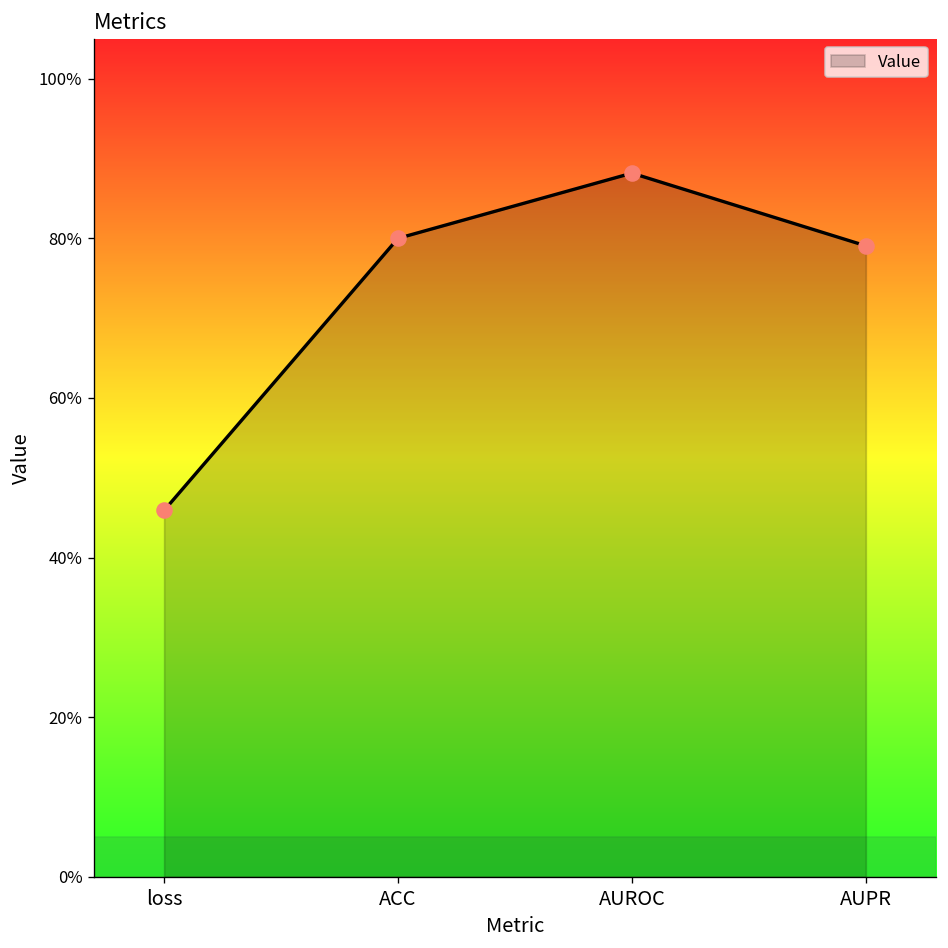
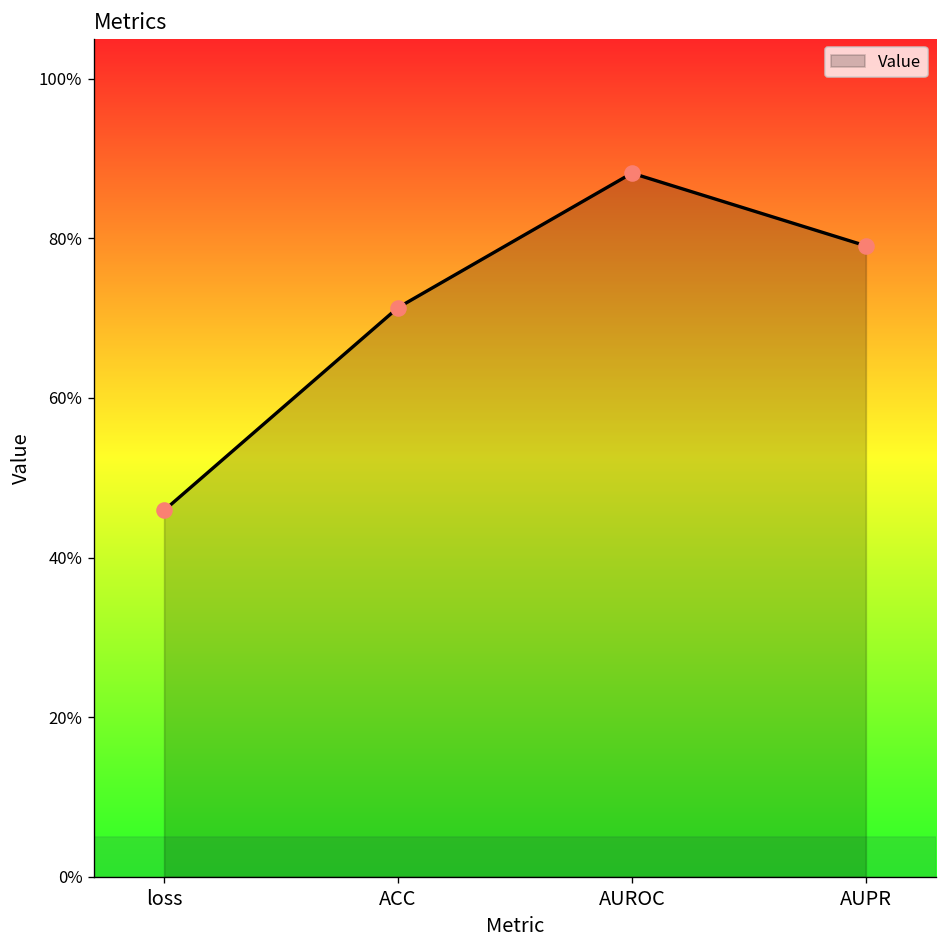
ACC: 80% -> 71%
